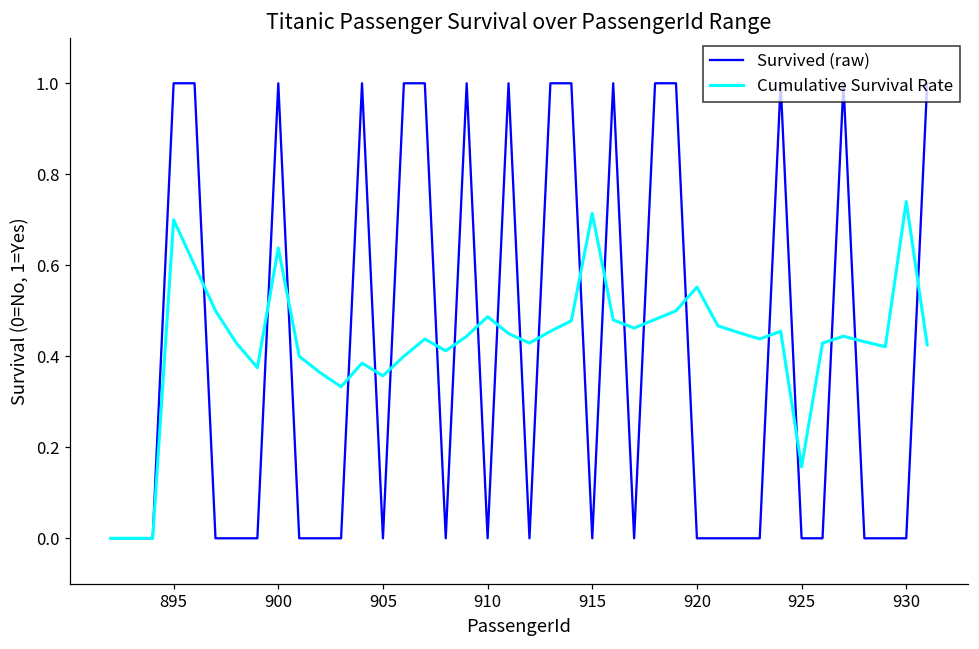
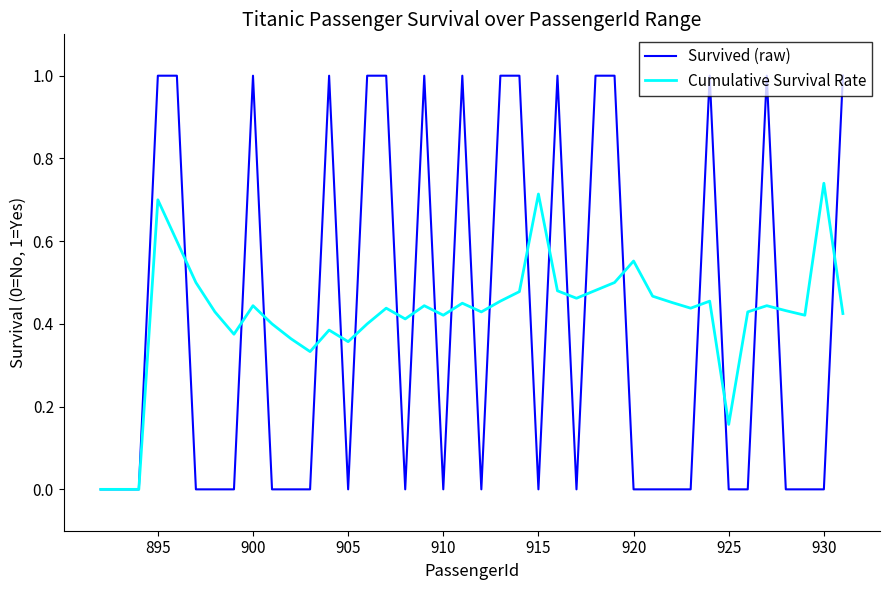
Cumulative Survival Rate, 900: 0.64 -> 0.44
Cumulative Survival Rate, 910: 0.49 -> 0.42
